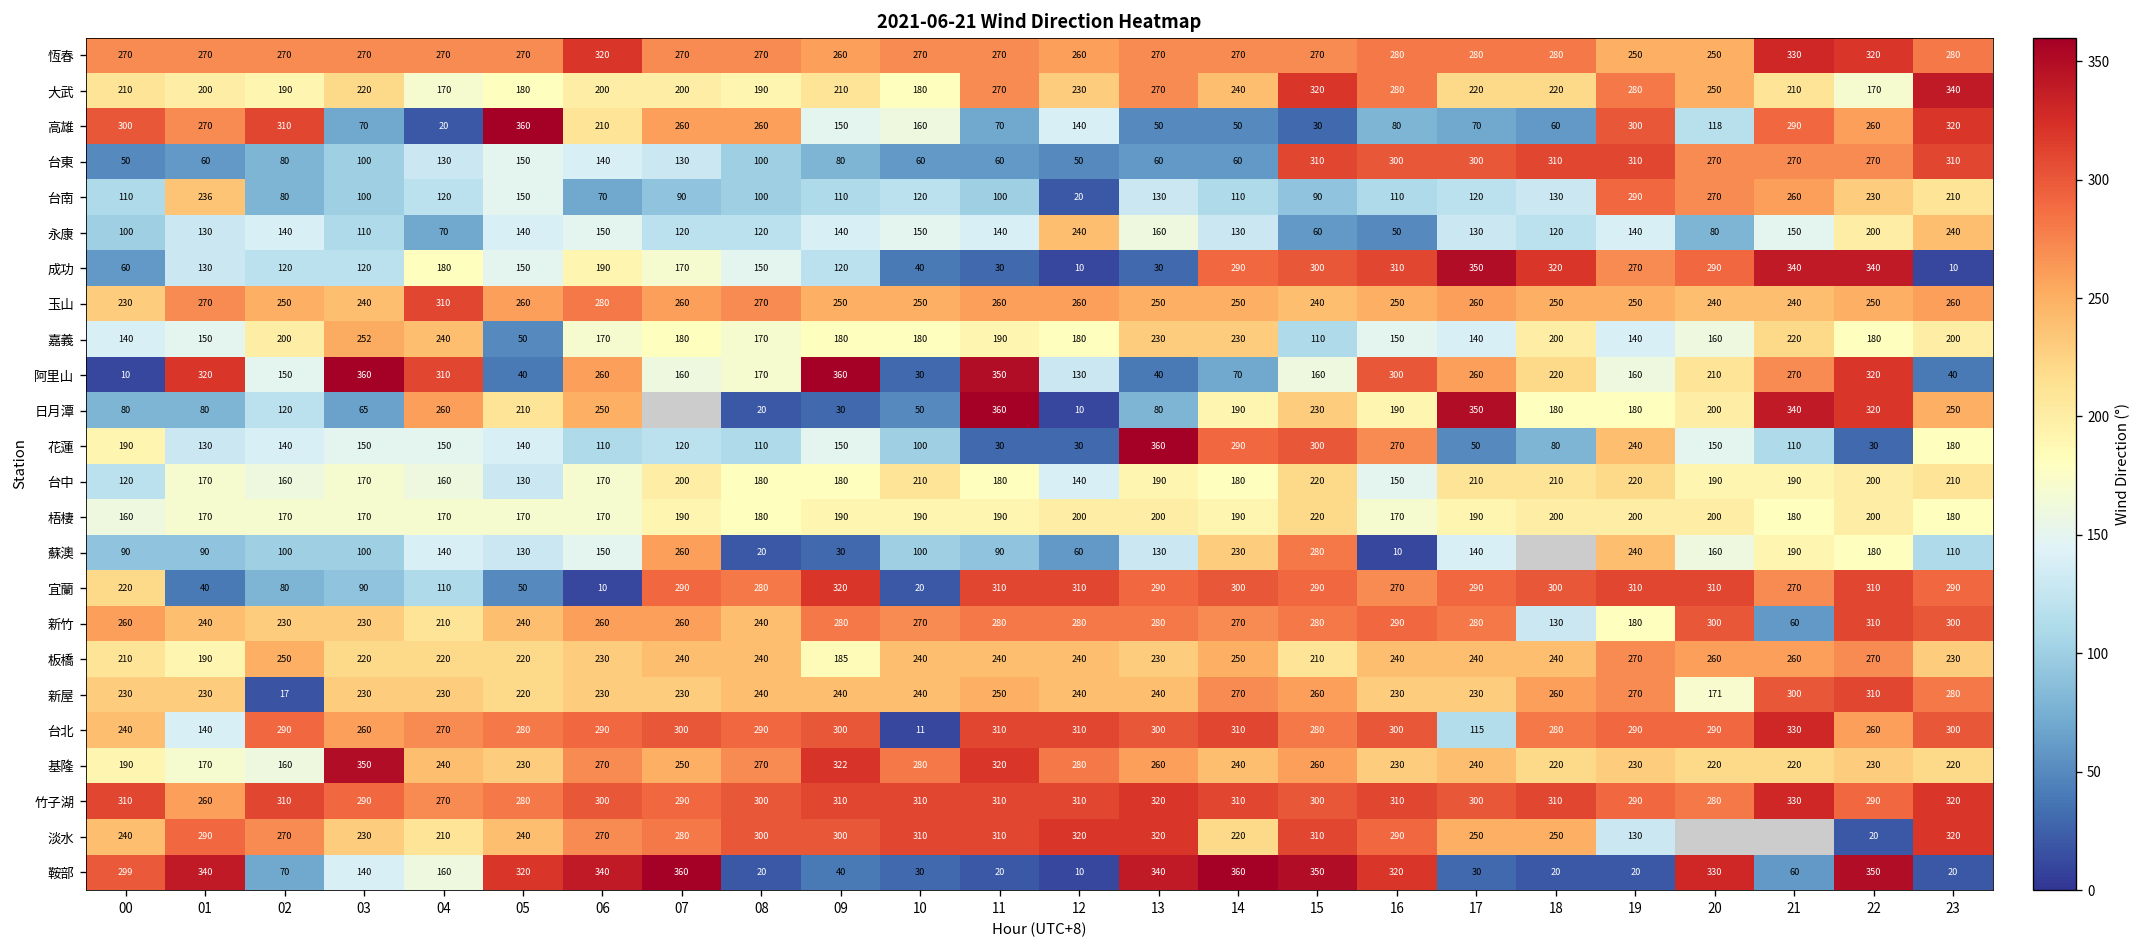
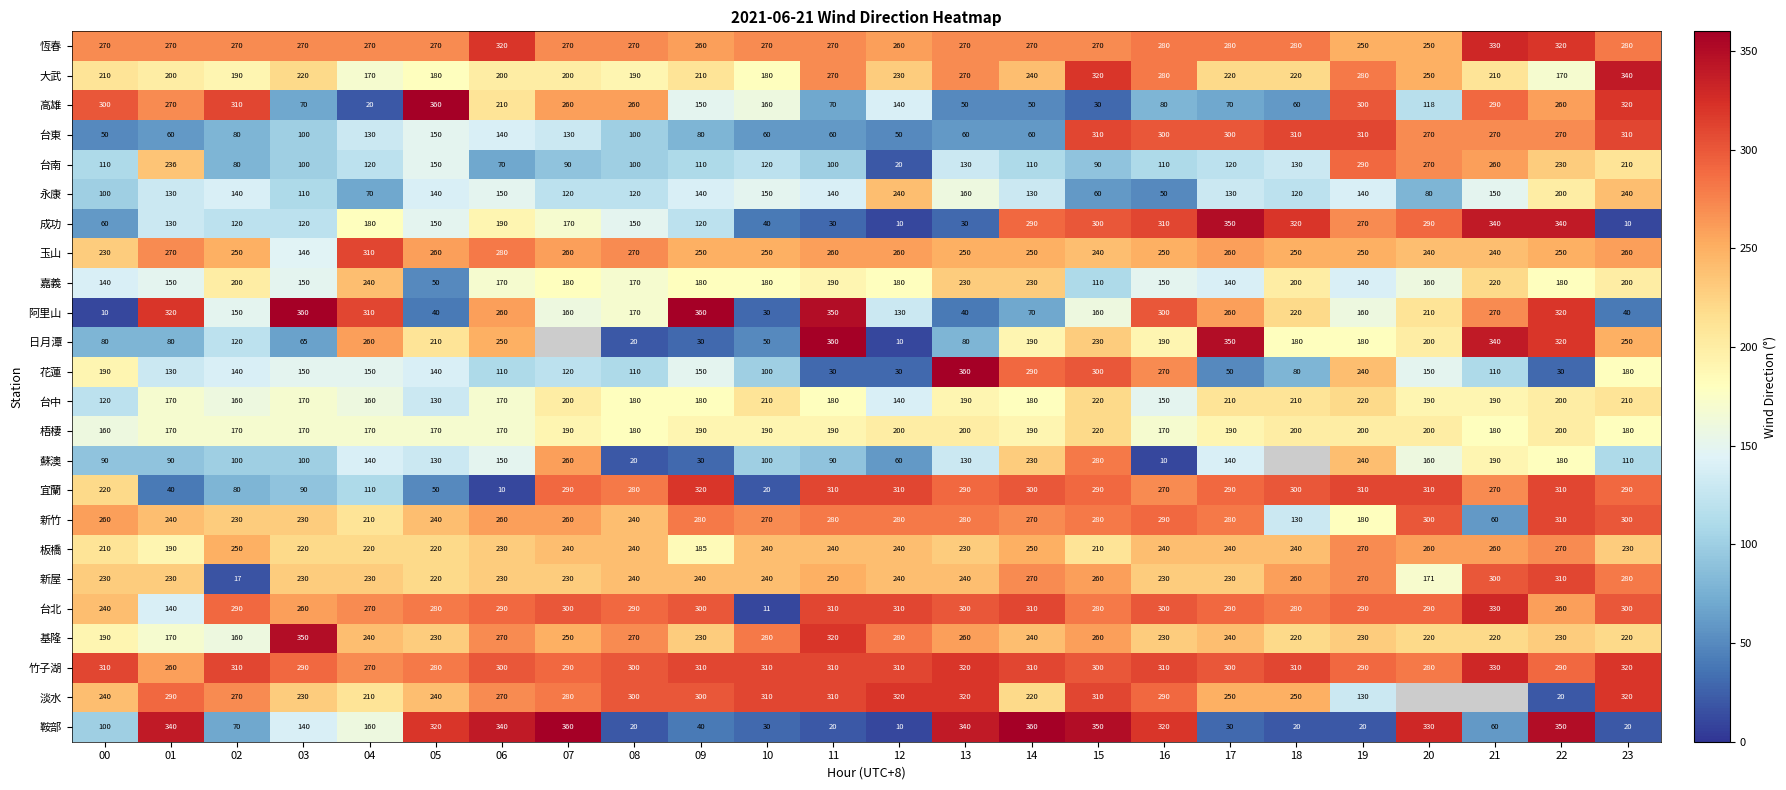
玉山, 03: 240 -> 146
嘉義, 03: 252 -> 150
台北, 17: 115 -> 290
基隆, 09: 322 -> 230
鞍部, 00: 299 -> 100
